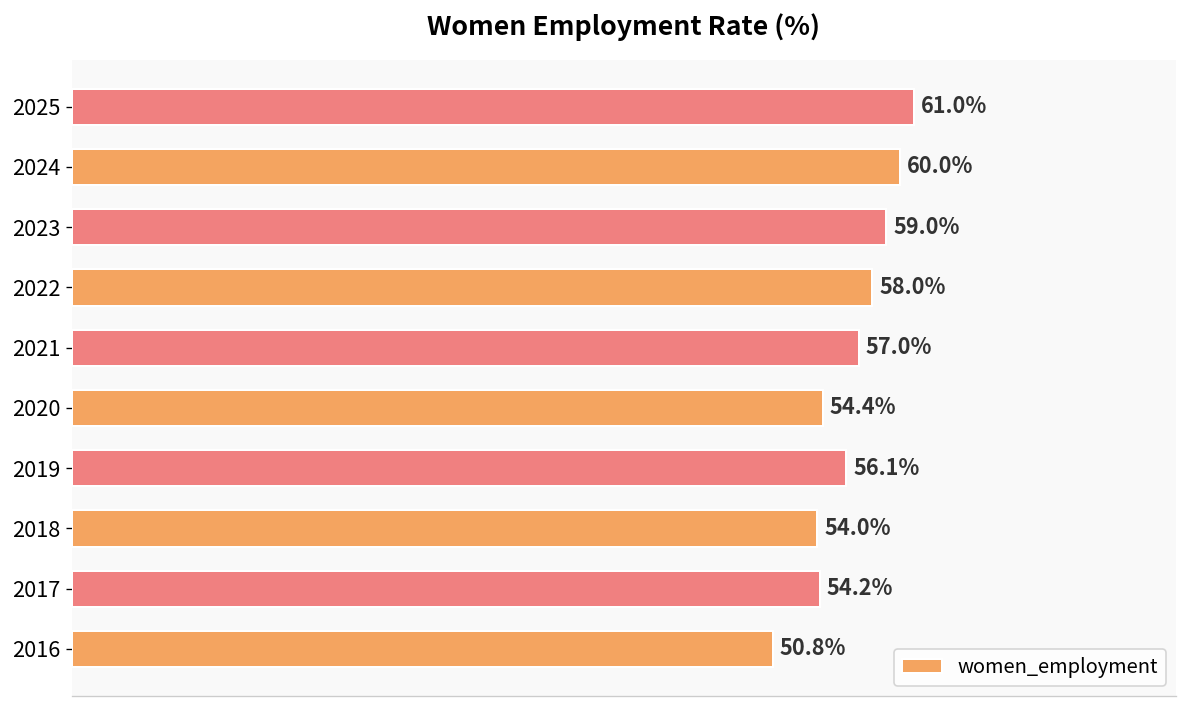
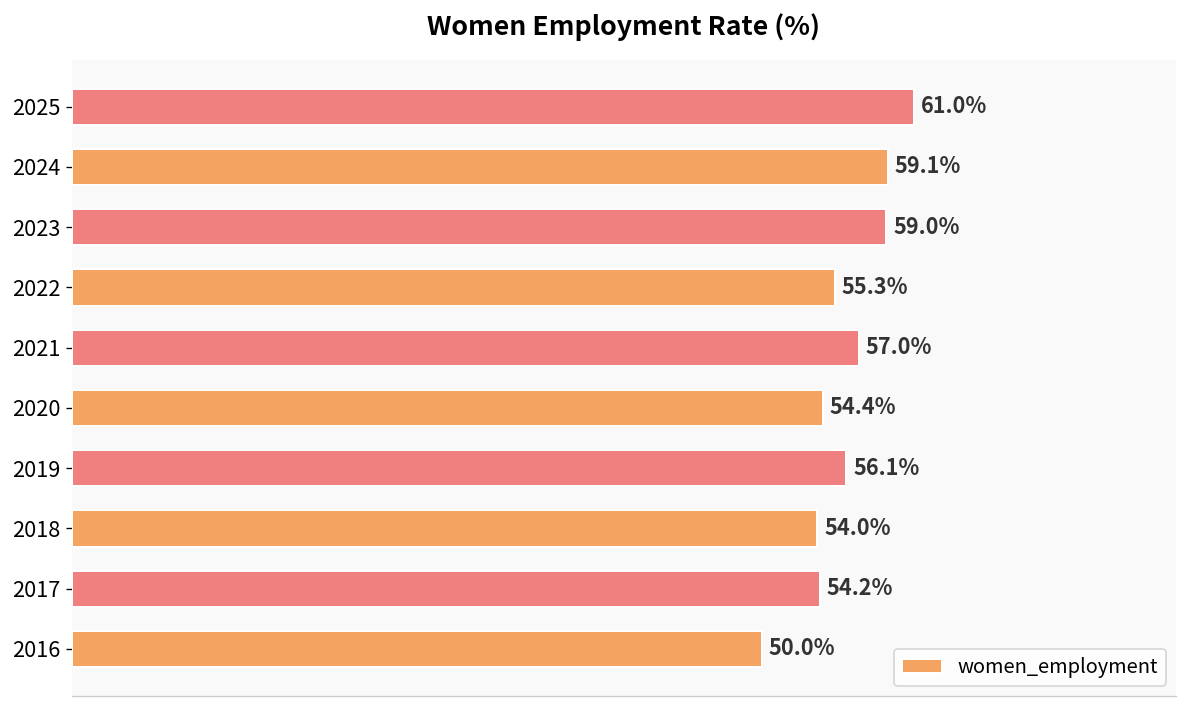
2024: 60.0% -> 59.1%
2022: 58.0% -> 55.3%
2016: 50.8% -> 50.0%
